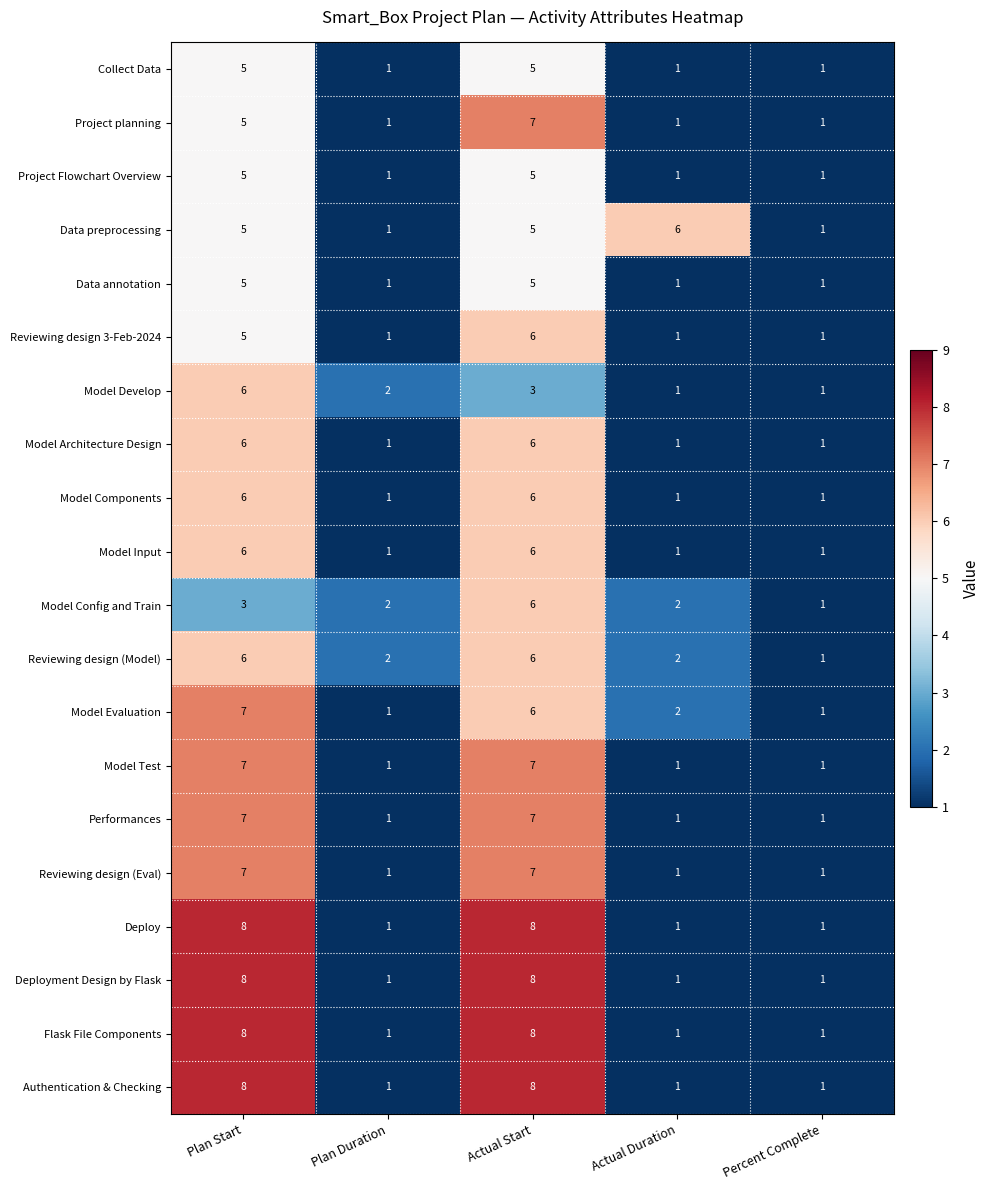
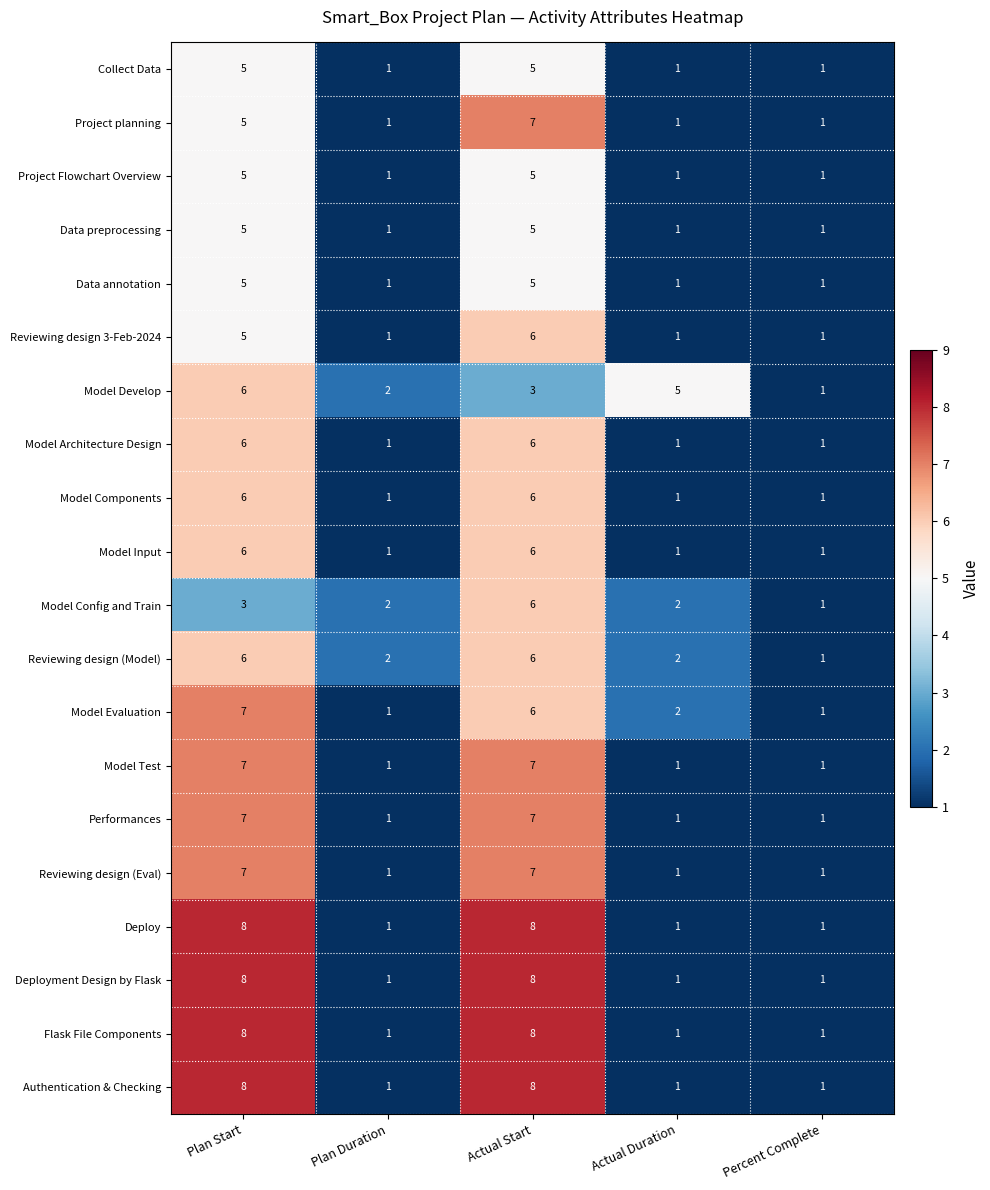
Data preprocessing, Actual Duration: 6 -> 1
Model Develop, Actual Duration: 1 -> 5
